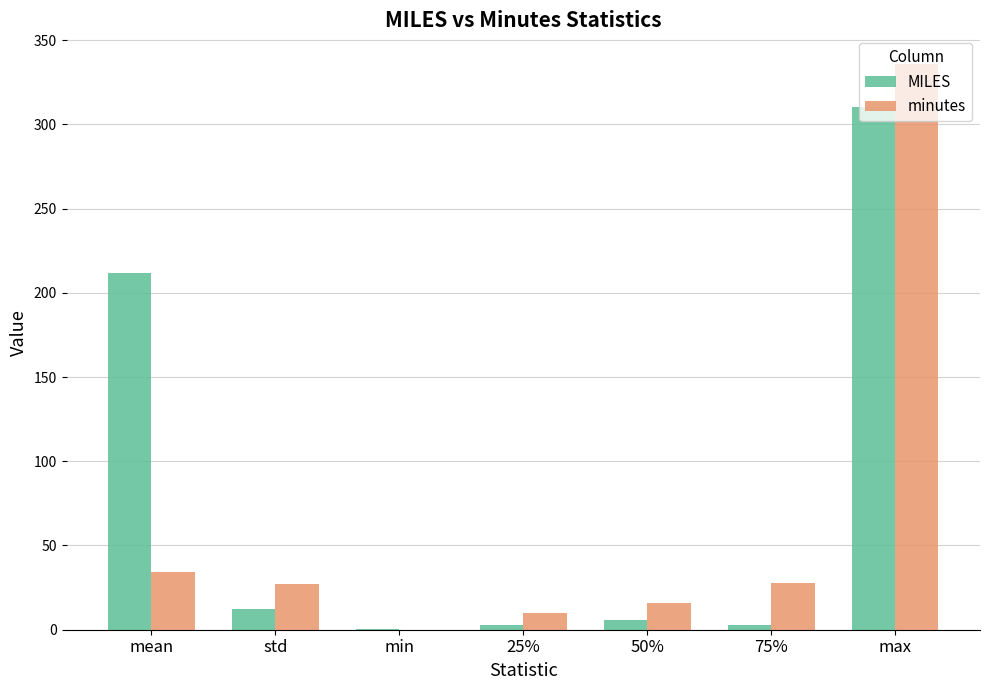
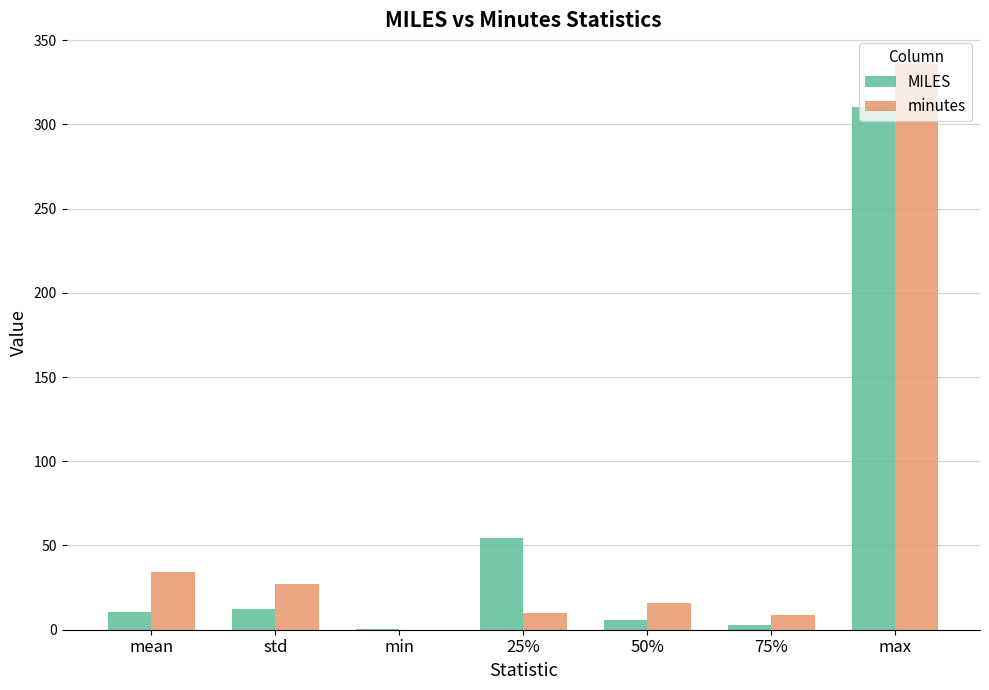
MILES, mean: 212 -> 11
MILES, 25%: 3 -> 55
minutes, 75%: 28 -> 9
